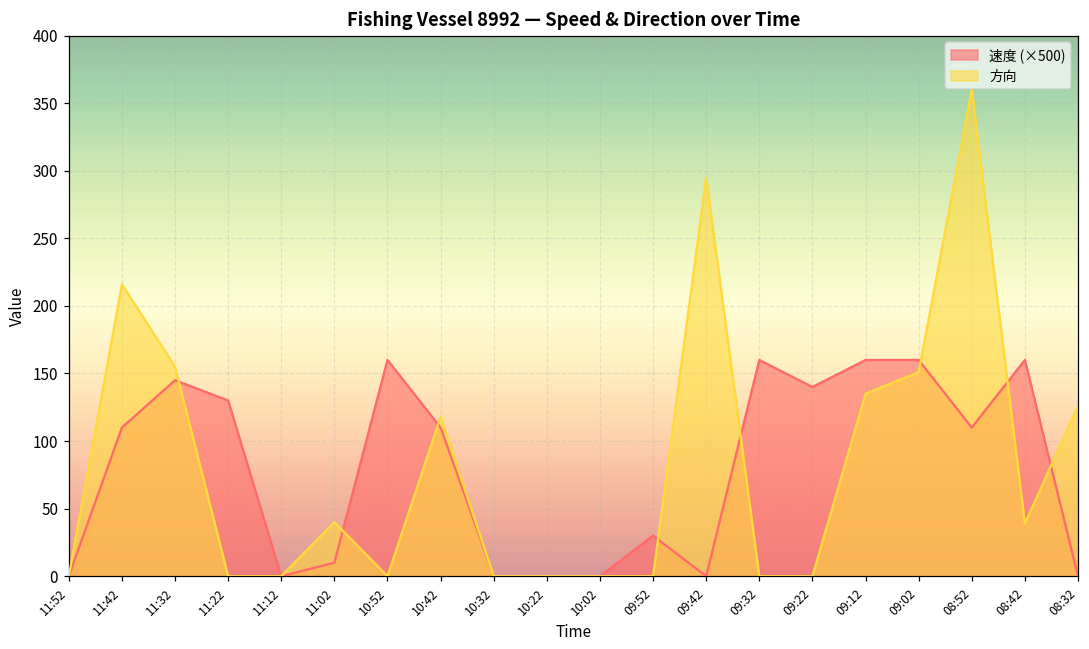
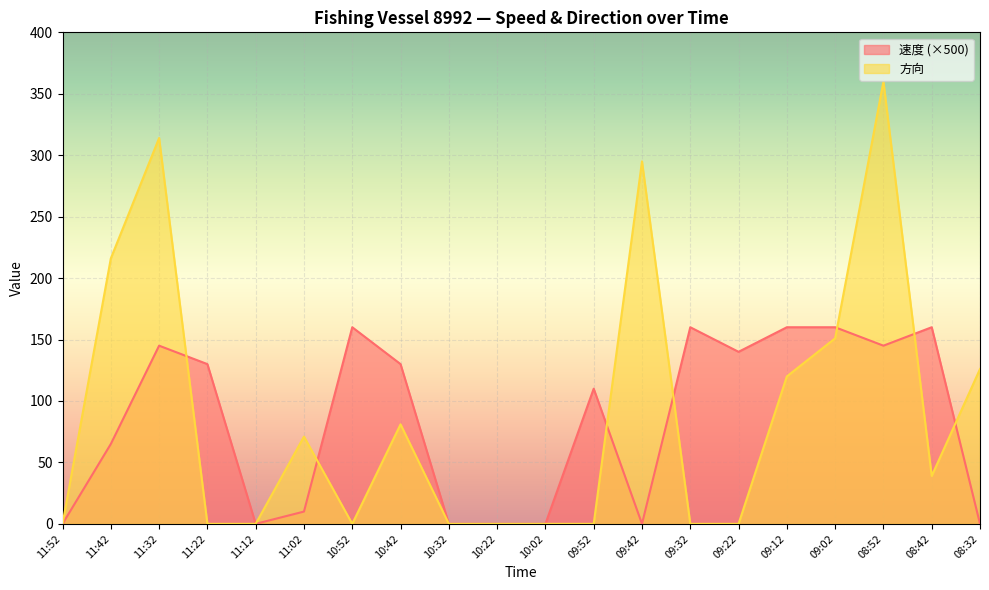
速度 (×500), 11:42: 110 -> 65
方向, 11:32: 155 -> 314
方向, 11:02: 40 -> 71
速度 (×500), 10:42: 110 -> 130
方向, 10:42: 118 -> 81
速度 (×500), 09:52: 30 -> 110
方向, 09:12: 135 -> 120
速度 (×500), 08:52: 110 -> 145
